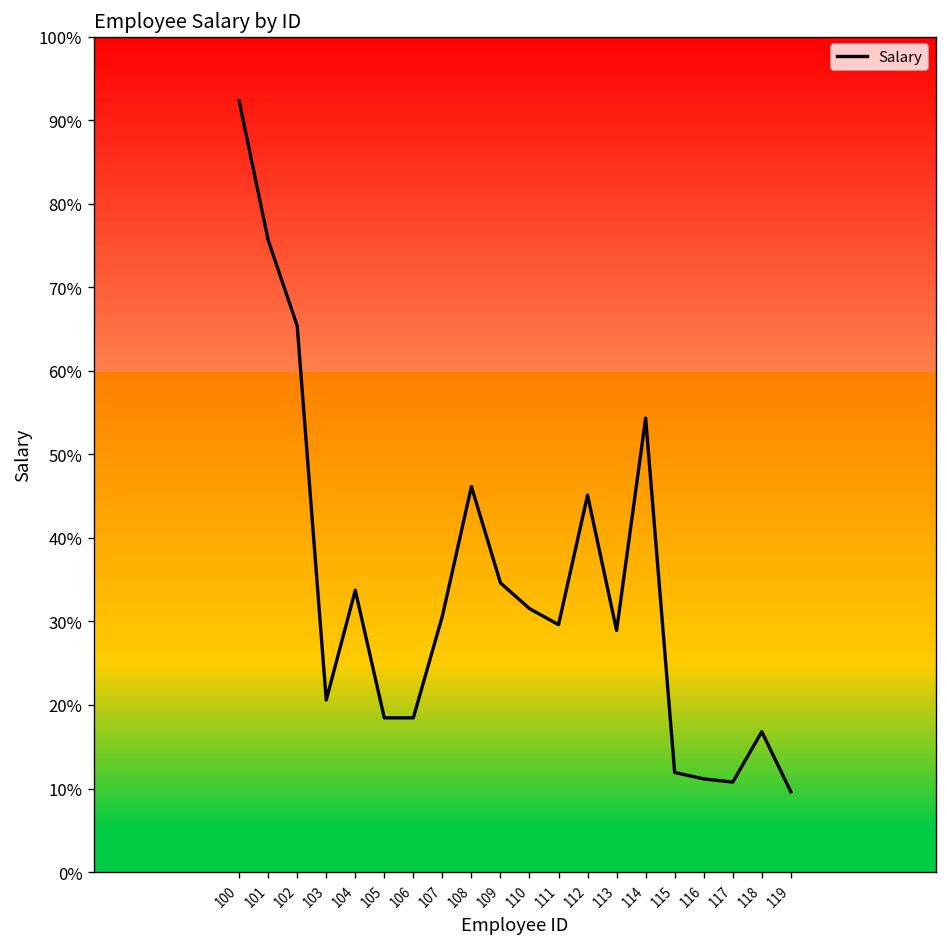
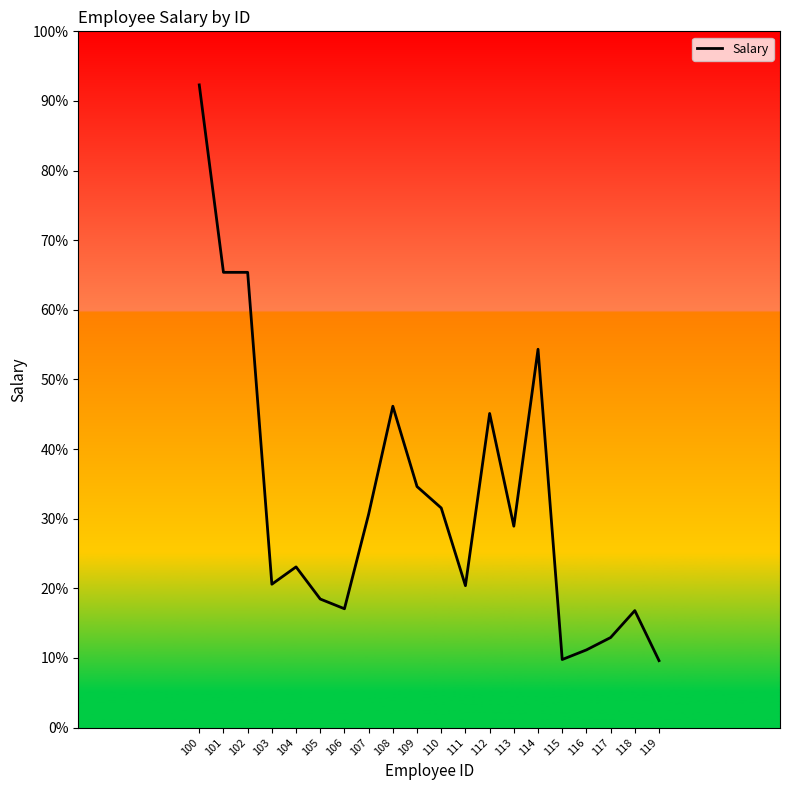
101: 76% -> 65%
104: 34% -> 23%
106: 18% -> 17%
111: 30% -> 20%
115: 12% -> 10%
117: 11% -> 13%
